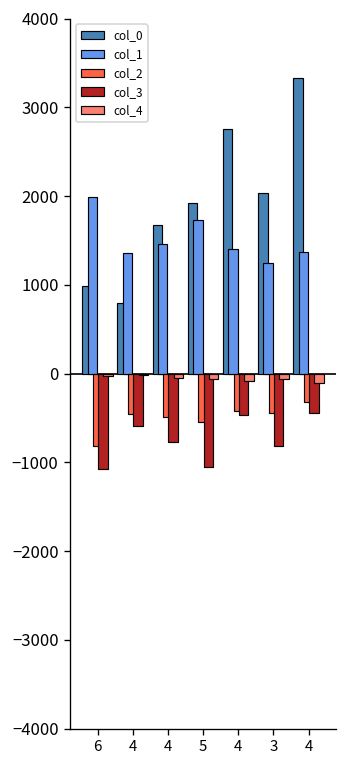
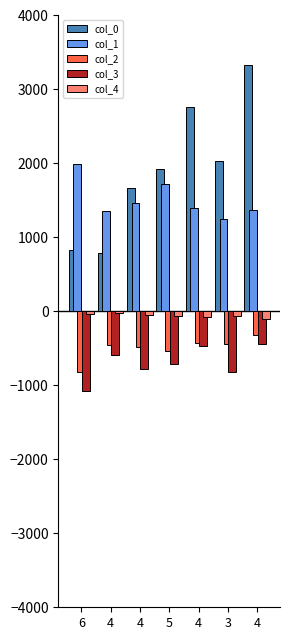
col_0, 6: 1000 -> 800
col_3, 5: -1000 -> -700
